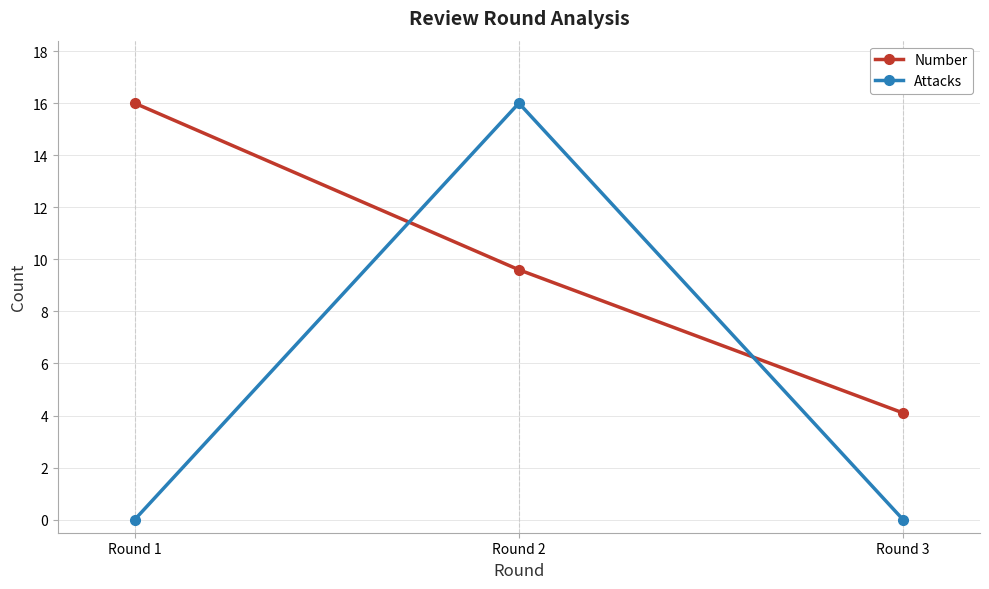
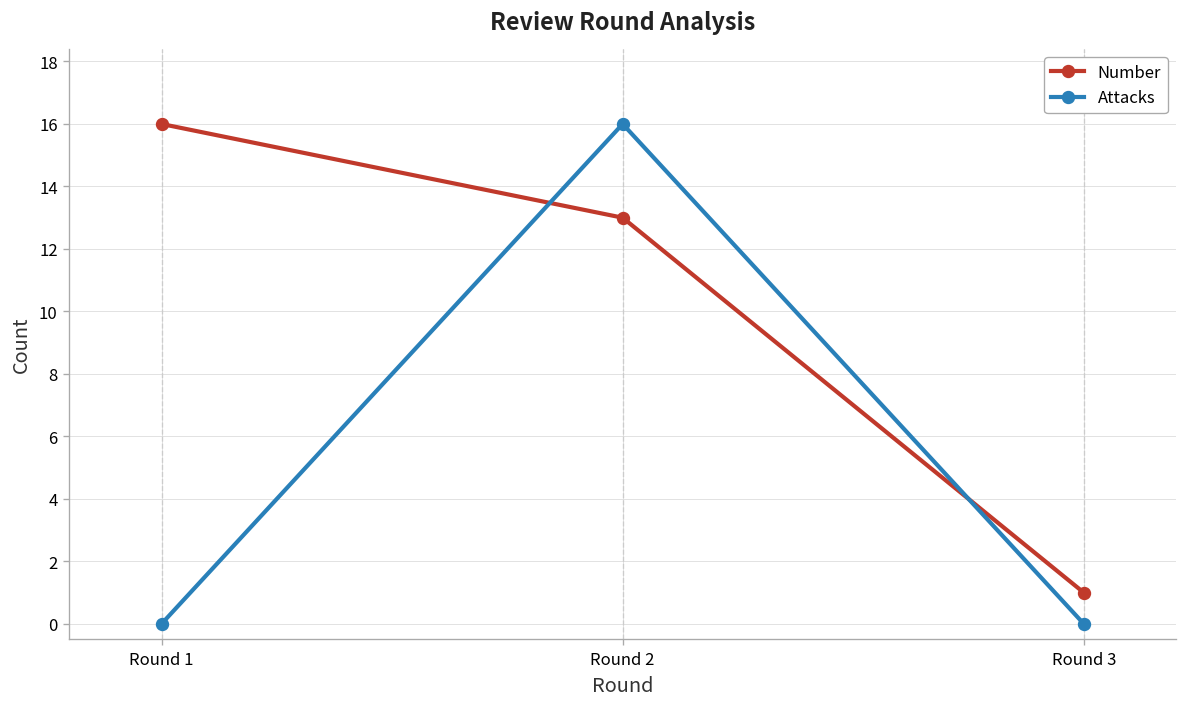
Number, Round 2: 9.6 -> 13.0
Number, Round 3: 4.1 -> 1.0
